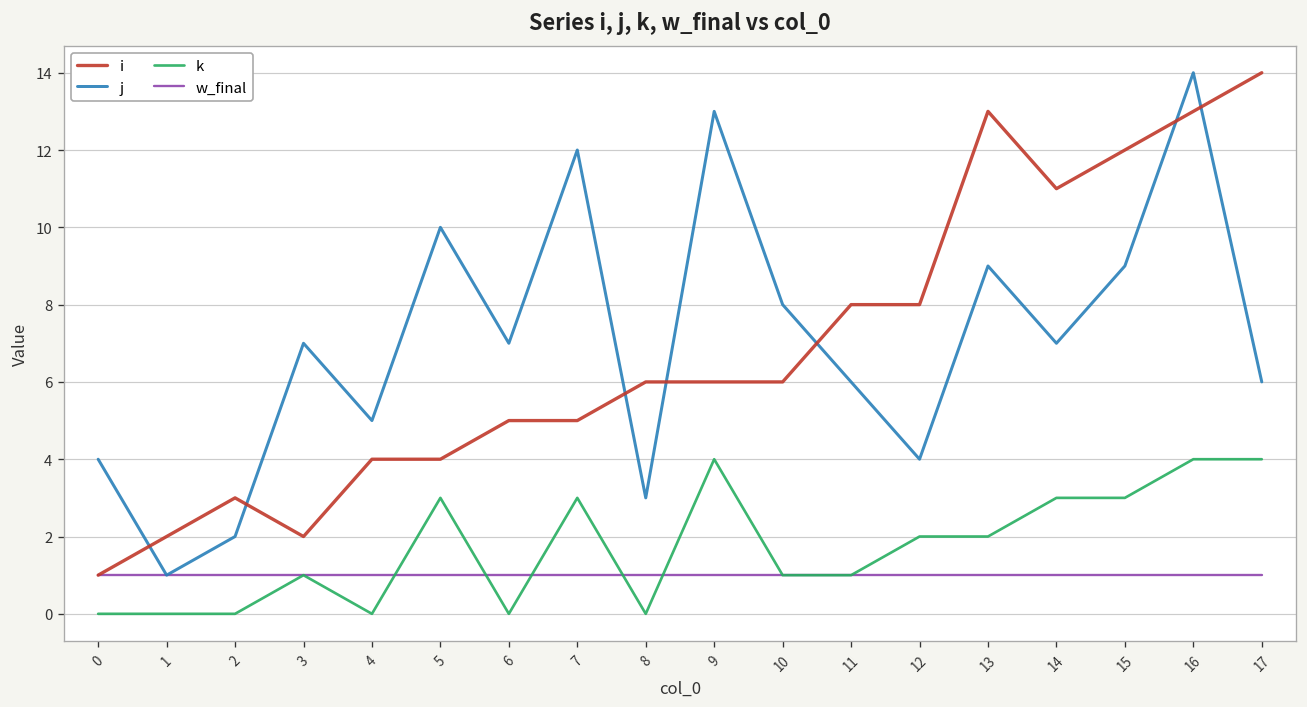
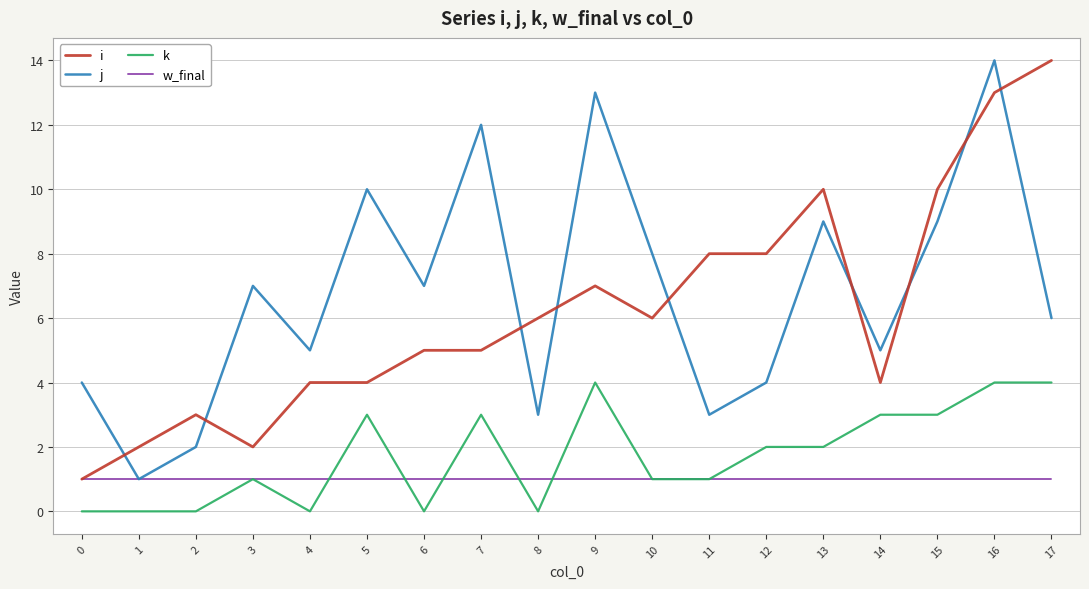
i, 9: 6 -> 7
j, 11: 6 -> 3
i, 13: 13 -> 10
i, 14: 11 -> 4
j, 14: 7 -> 5
i, 15: 12 -> 10
